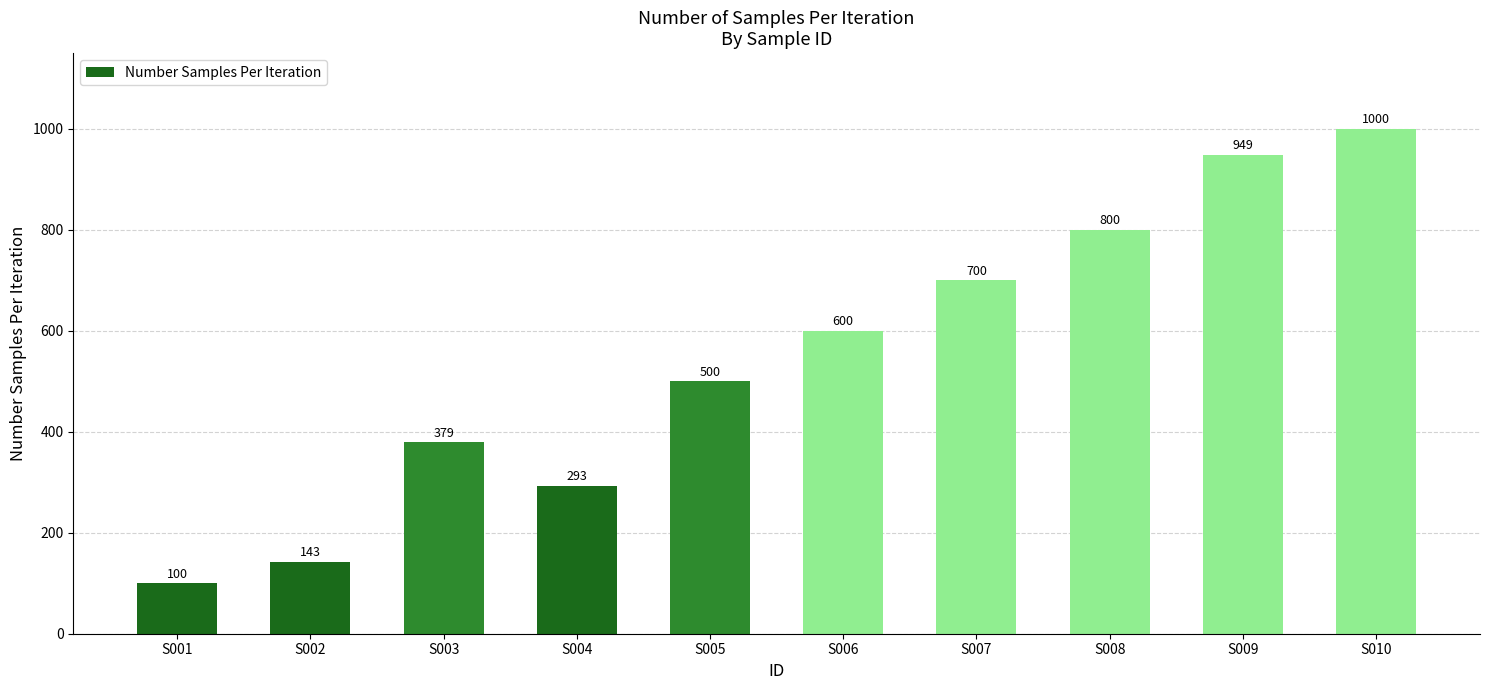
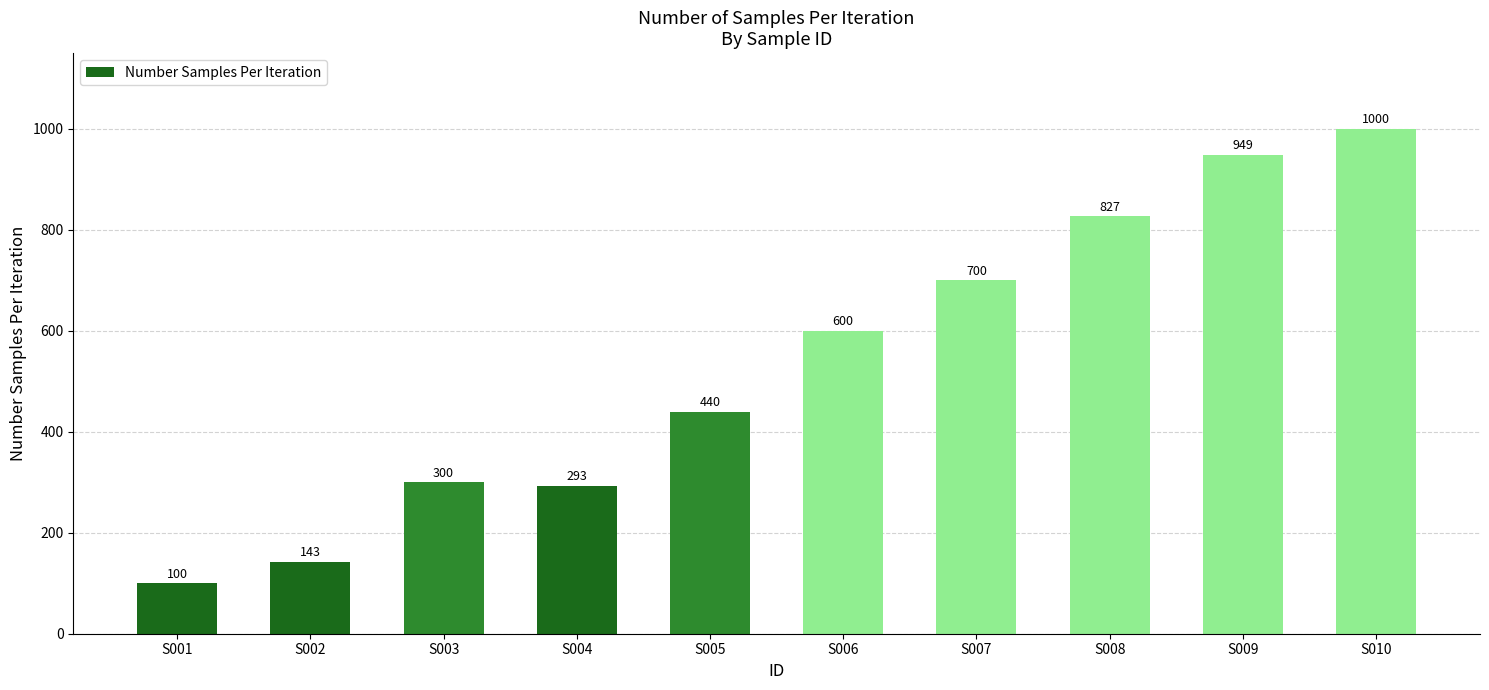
S003: 379 -> 300
S005: 500 -> 440
S008: 800 -> 827
